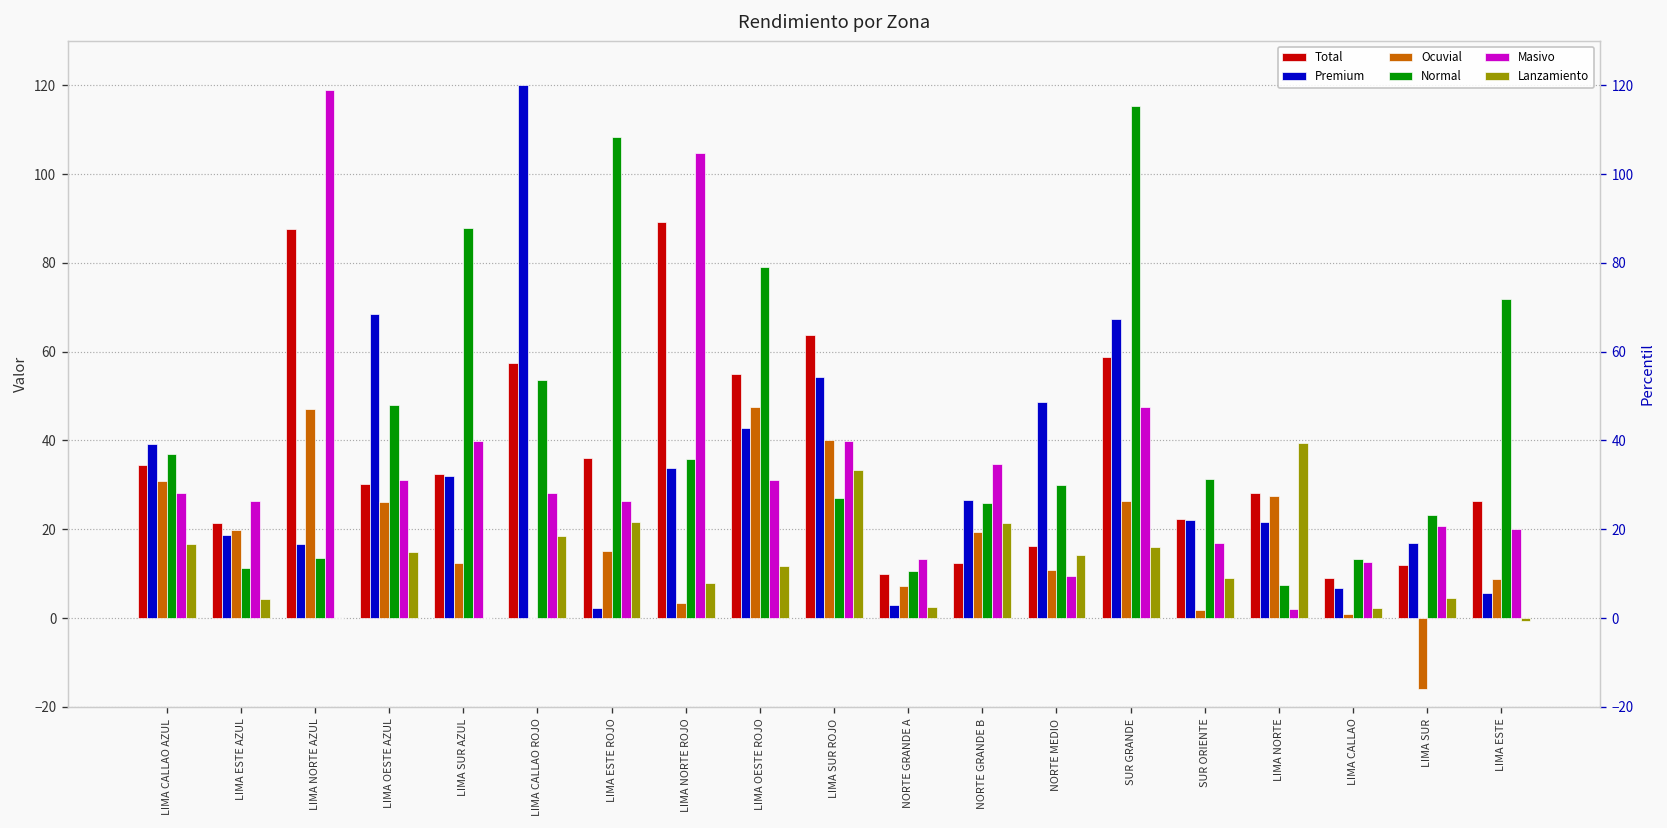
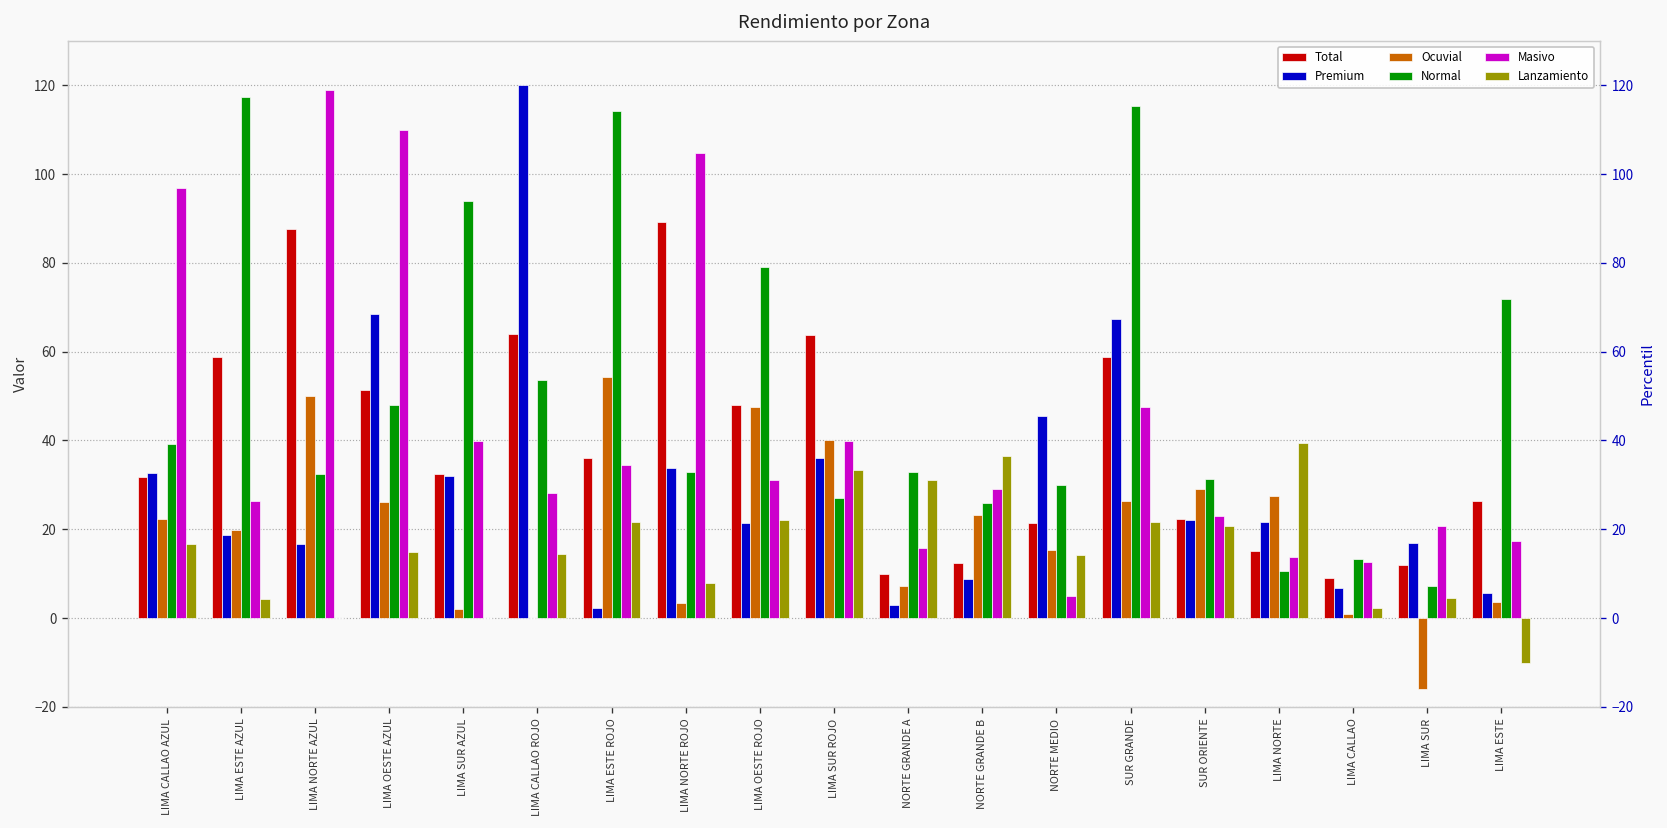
Total, LIMA CALLAO AZUL: 34 -> 32
Premium, LIMA CALLAO AZUL: 39 -> 33
Ocuvial, LIMA CALLAO AZUL: 31 -> 22
Normal, LIMA CALLAO AZUL: 37 -> 39
Masivo, LIMA CALLAO AZUL: 28 -> 97
Total, LIMA ESTE AZUL: 22 -> 59
Normal, LIMA ESTE AZUL: 11 -> 117
Ocuvial, LIMA NORTE AZUL: 47 -> 50
Normal, LIMA NORTE AZUL: 14 -> 33
Total, LIMA OESTE AZUL: 30 -> 51
Masivo, LIMA OESTE AZUL: 31 -> 110
Ocuvial, LIMA SUR AZUL: 12 -> 2
Normal, LIMA SUR AZUL: 88 -> 94
Total, LIMA CALLAO ROJO: 57 -> 64
Lanzamiento, LIMA CALLAO ROJO: 19 -> 14
Ocuvial, LIMA ESTE ROJO: 15 -> 54
Normal, LIMA ESTE ROJO: 108 -> 114
Masivo, LIMA ESTE ROJO: 26 -> 34
Normal, LIMA NORTE ROJO: 36 -> 33
Total, LIMA OESTE ROJO: 55 -> 48
Premium, LIMA OESTE ROJO: 43 -> 21
Lanzamiento, LIMA OESTE ROJO: 12 -> 22
Premium, LIMA SUR ROJO: 54 -> 36
Normal, NORTE GRANDE A: 11 -> 33
Masivo, NORTE GRANDE A: 13 -> 16
Lanzamiento, NORTE GRANDE A: 3 -> 31
Premium, NORTE GRANDE B: 27 -> 9
Ocuvial, NORTE GRANDE B: 19 -> 23
Masivo, NORTE GRANDE B: 35 -> 29
Lanzamiento, NORTE GRANDE B: 21 -> 36
Total, NORTE MEDIO: 16 -> 22
Premium, NORTE MEDIO: 49 -> 46
Ocuvial, NORTE MEDIO: 11 -> 15
Masivo, NORTE MEDIO: 10 -> 5
Lanzamiento, SUR GRANDE: 16 -> 22
Ocuvial, SUR ORIENTE: 2 -> 29
Masivo, SUR ORIENTE: 17 -> 23
Lanzamiento, SUR ORIENTE: 9 -> 21
Total, LIMA NORTE: 28 -> 15
Normal, LIMA NORTE: 8 -> 11
Masivo, LIMA NORTE: 2 -> 14
Normal, LIMA SUR: 23 -> 7
Ocuvial, LIMA ESTE: 9 -> 4
Masivo, LIMA ESTE: 20 -> 17
Lanzamiento, LIMA ESTE: -1 -> -10
